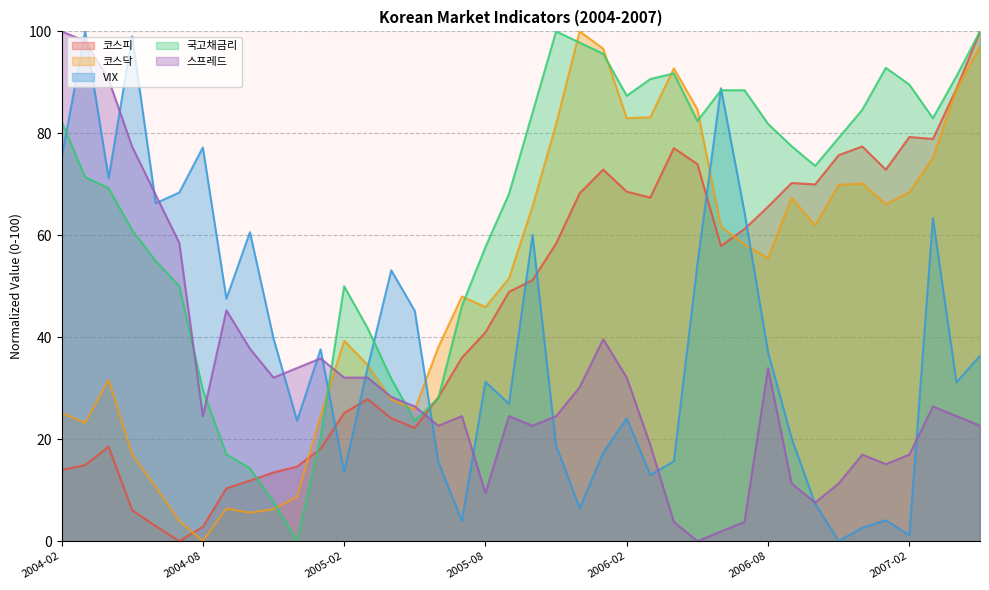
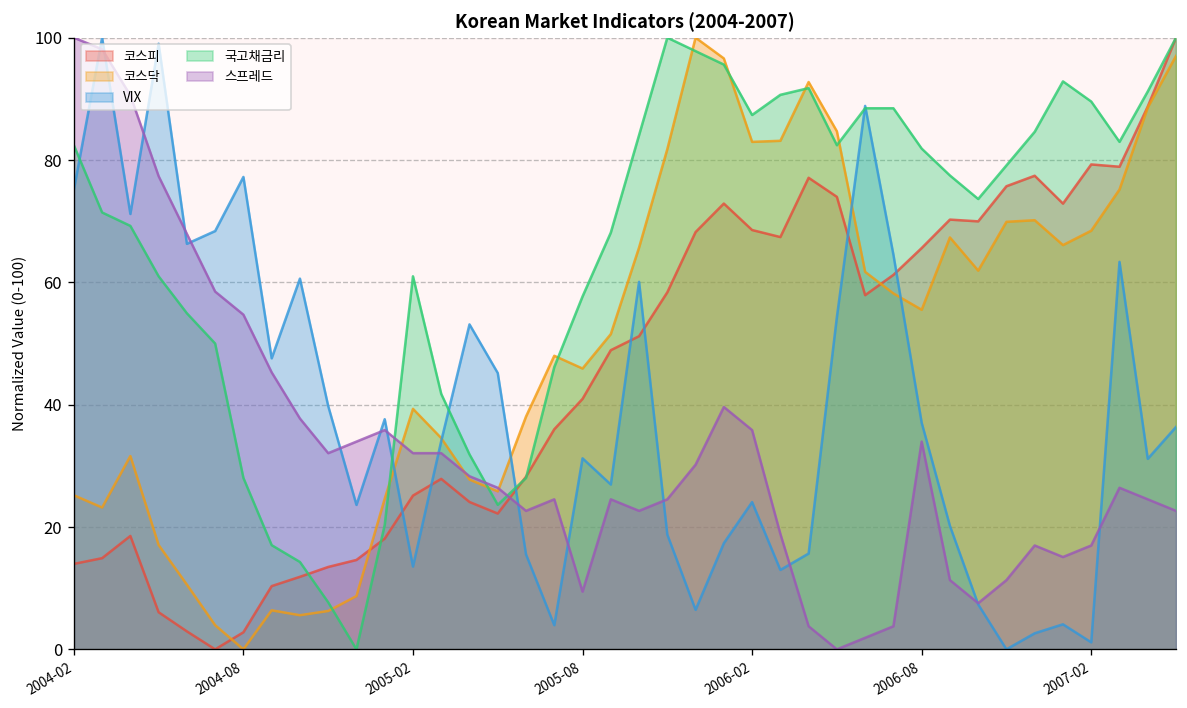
국고채금리, 2004-08: 30 -> 28
스프레드, 2004-08: 25 -> 55
국고채금리, 2005-02: 50 -> 61
스프레드, 2006-02: 32 -> 36
